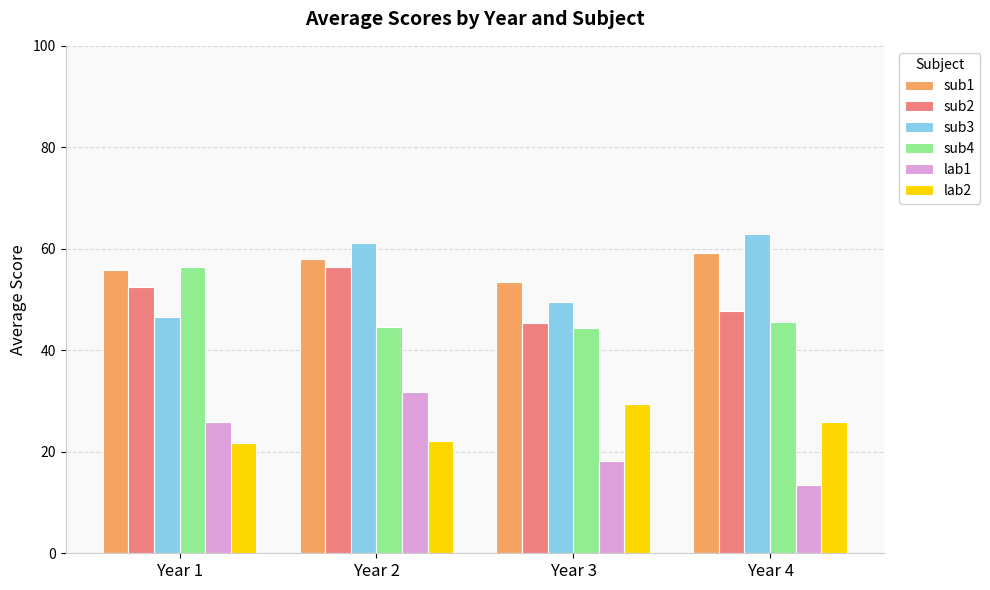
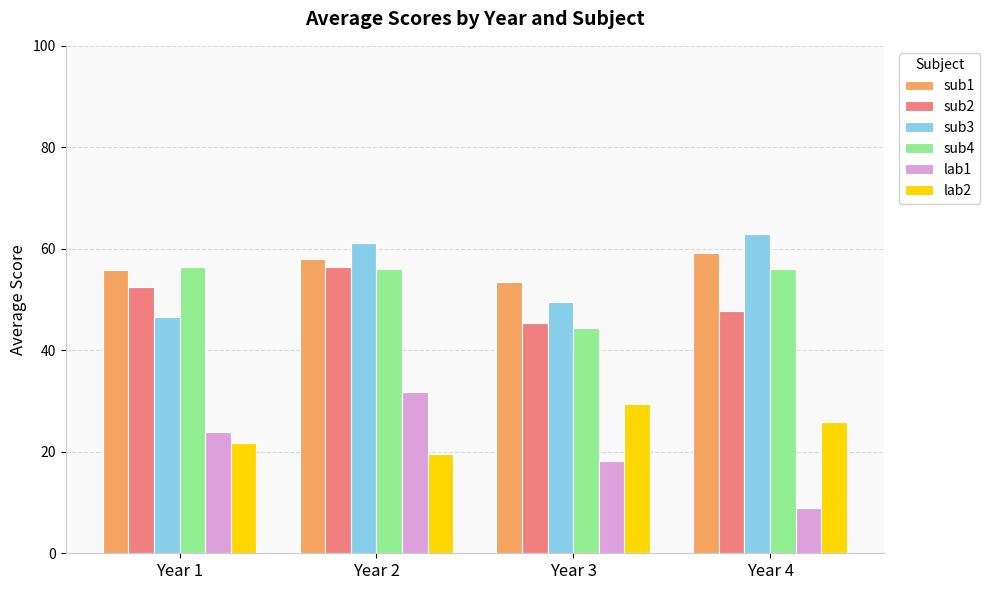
lab1, Year 1: 26 -> 24
sub4, Year 2: 45 -> 56
lab2, Year 2: 22 -> 20
sub4, Year 4: 46 -> 56
lab1, Year 4: 13 -> 9
